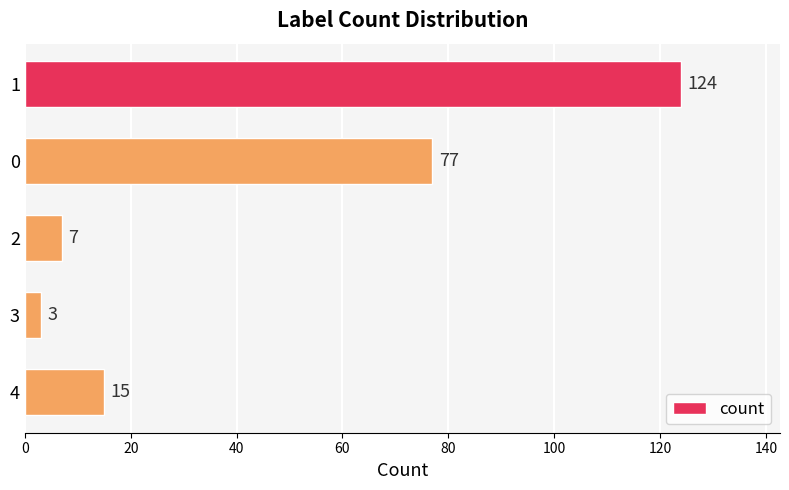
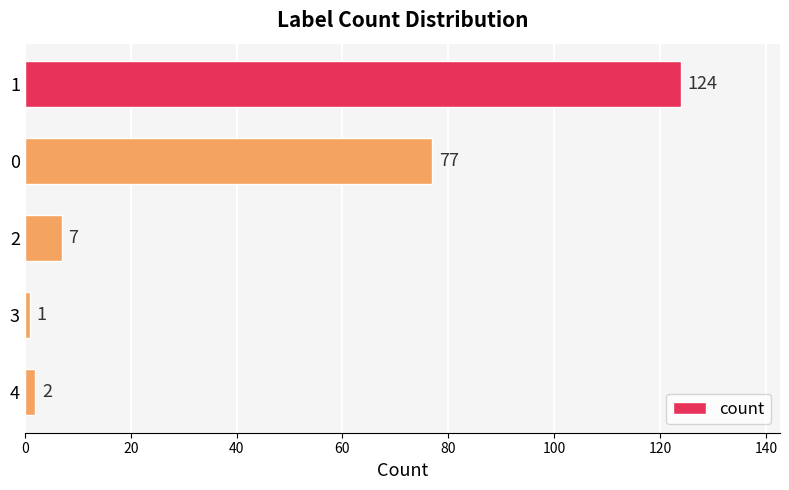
3: 3 -> 1
4: 15 -> 2
